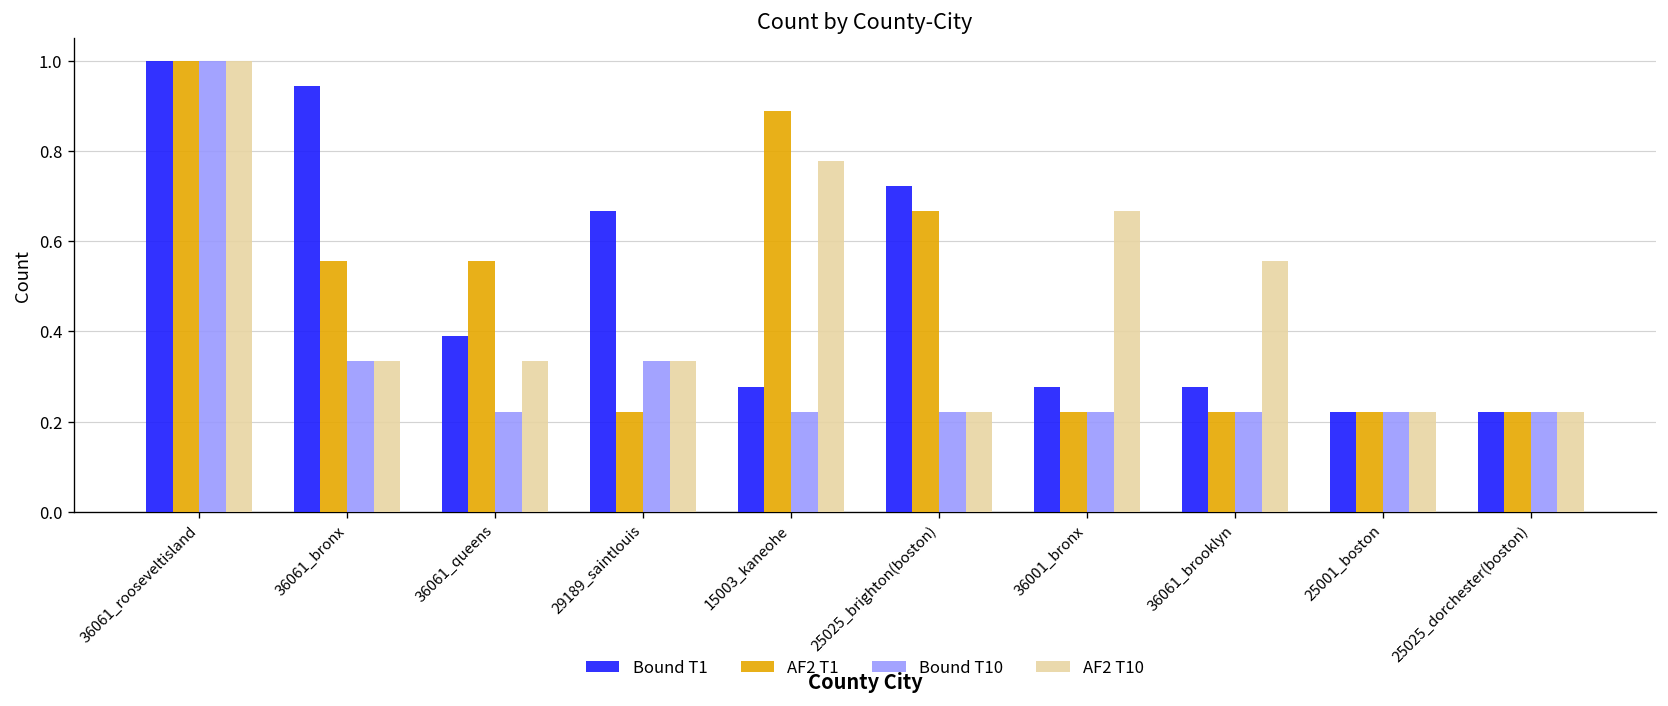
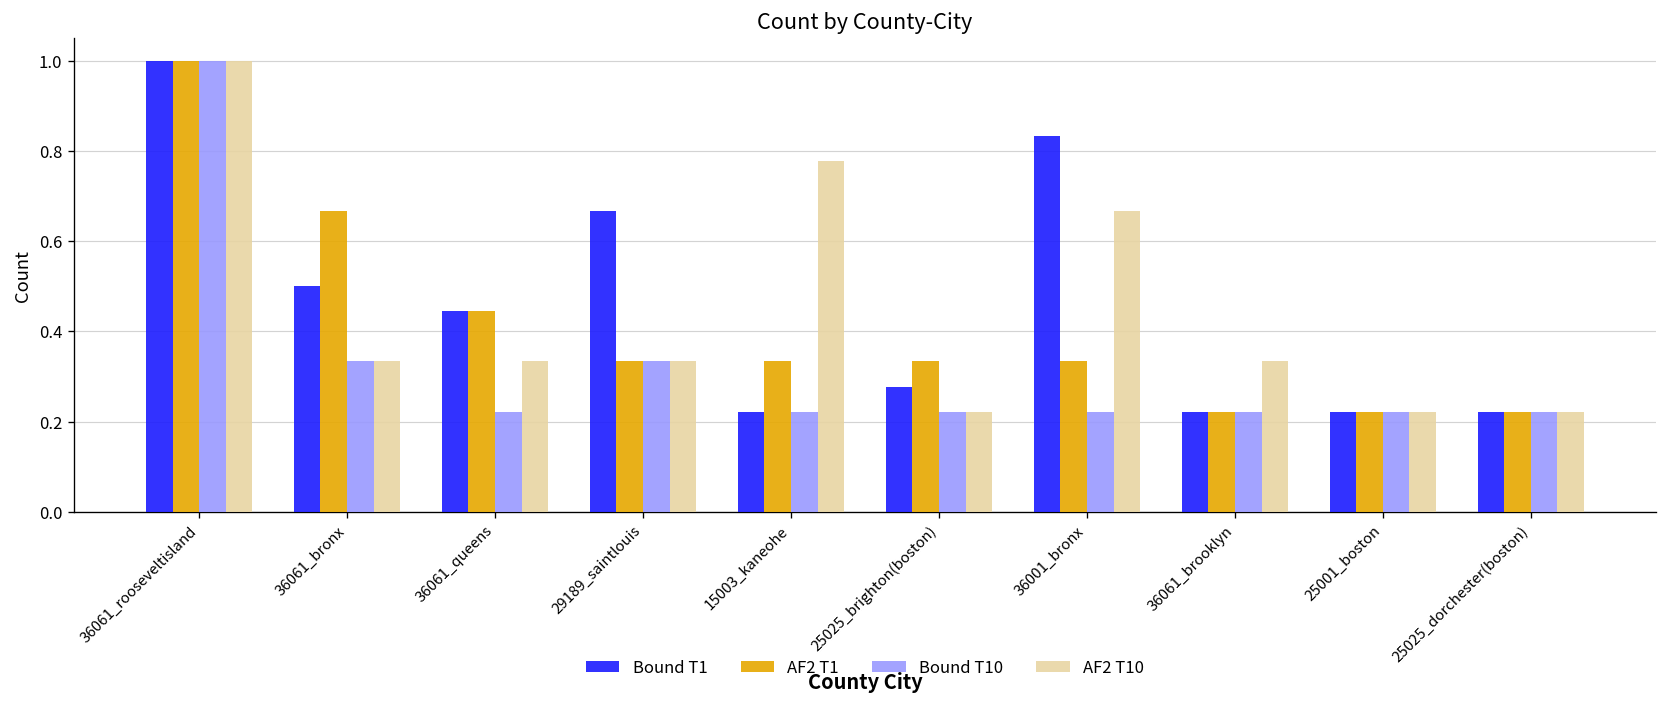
Bound T1, 36061_bronx: 0.94 -> 0.50
AF2 T1, 36061_bronx: 0.56 -> 0.67
Bound T1, 36061_queens: 0.39 -> 0.44
AF2 T1, 36061_queens: 0.56 -> 0.44
AF2 T1, 29189_saintlouis: 0.22 -> 0.33
Bound T1, 15003_kaneohe: 0.28 -> 0.22
AF2 T1, 15003_kaneohe: 0.89 -> 0.33
Bound T1, 25025_brighton(boston): 0.72 -> 0.28
AF2 T1, 25025_brighton(boston): 0.67 -> 0.33
Bound T1, 36001_bronx: 0.28 -> 0.83
AF2 T1, 36001_bronx: 0.22 -> 0.33
Bound T1, 36061_brooklyn: 0.28 -> 0.22
AF2 T10, 36061_brooklyn: 0.56 -> 0.33
